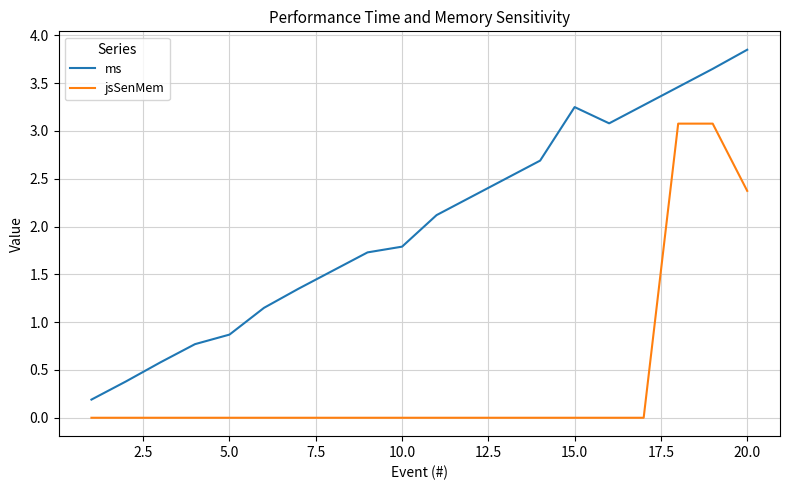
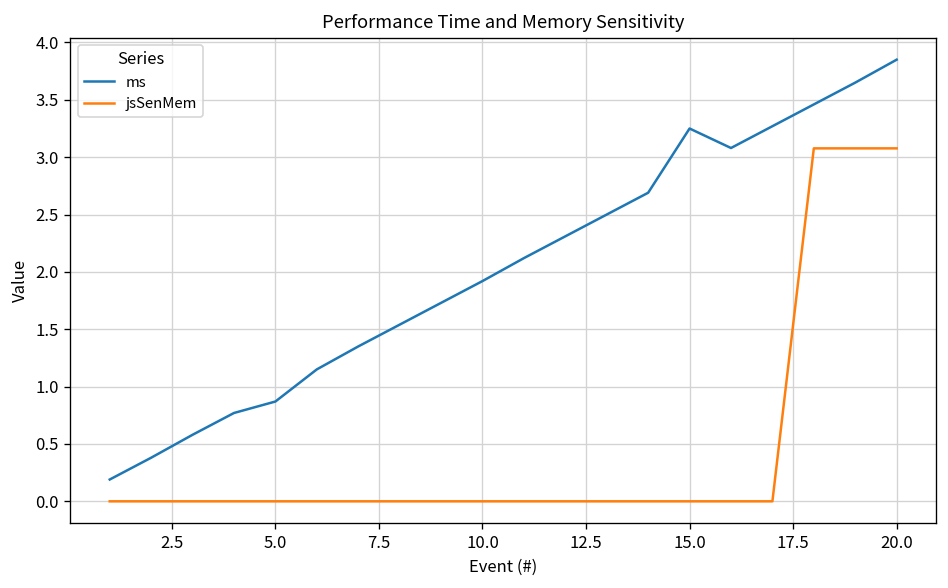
ms, 10.0: 1.8 -> 1.9
jsSenMem, 20.0: 2.4 -> 3.1
